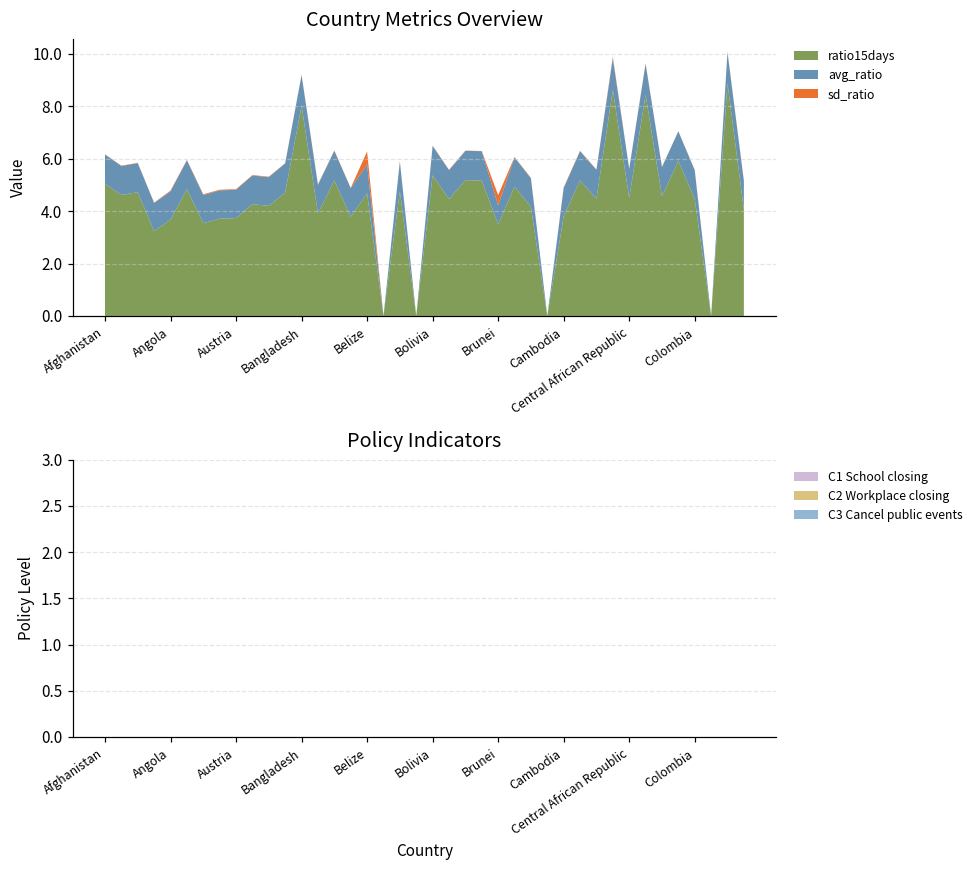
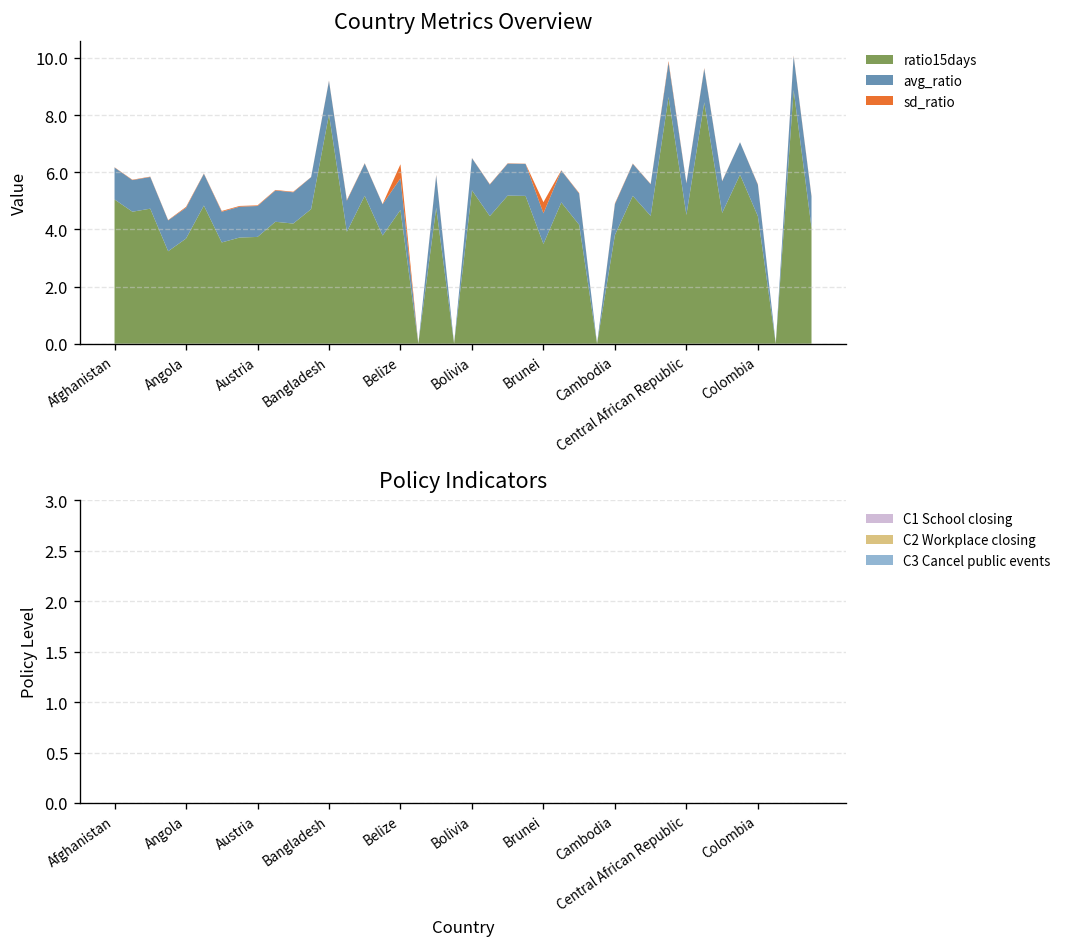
Country Metrics Overview, avg_ratio, Brunei: 0.7 -> 1.1
